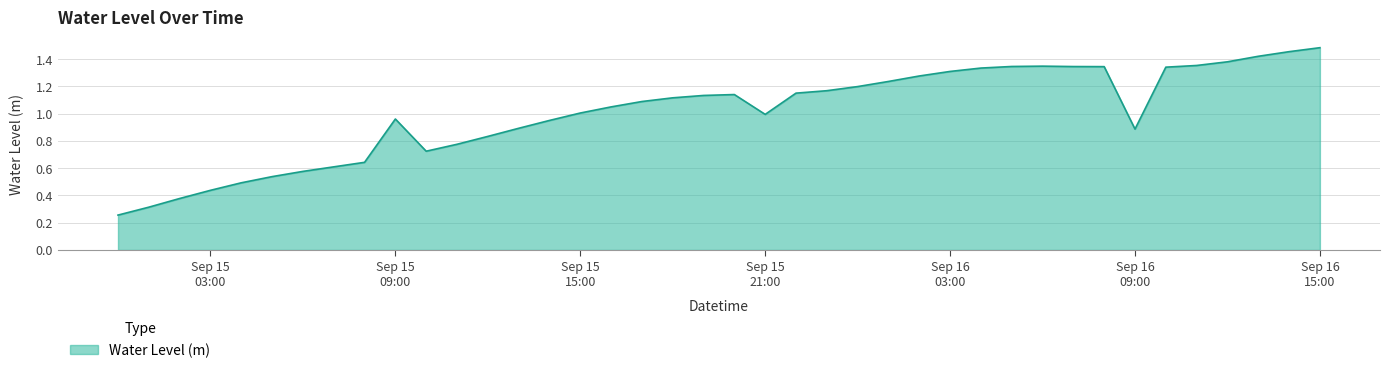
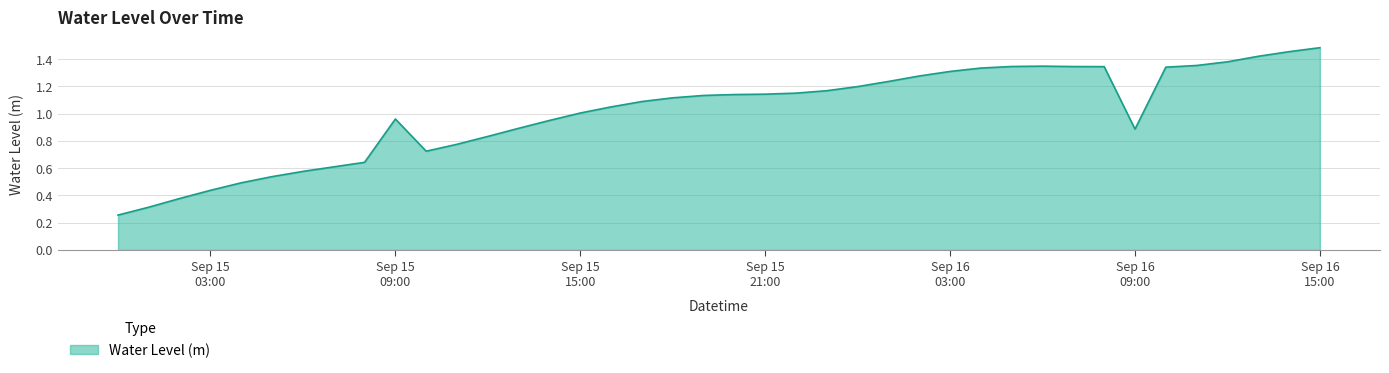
Sep 15 21:00: 1.00 -> 1.14
